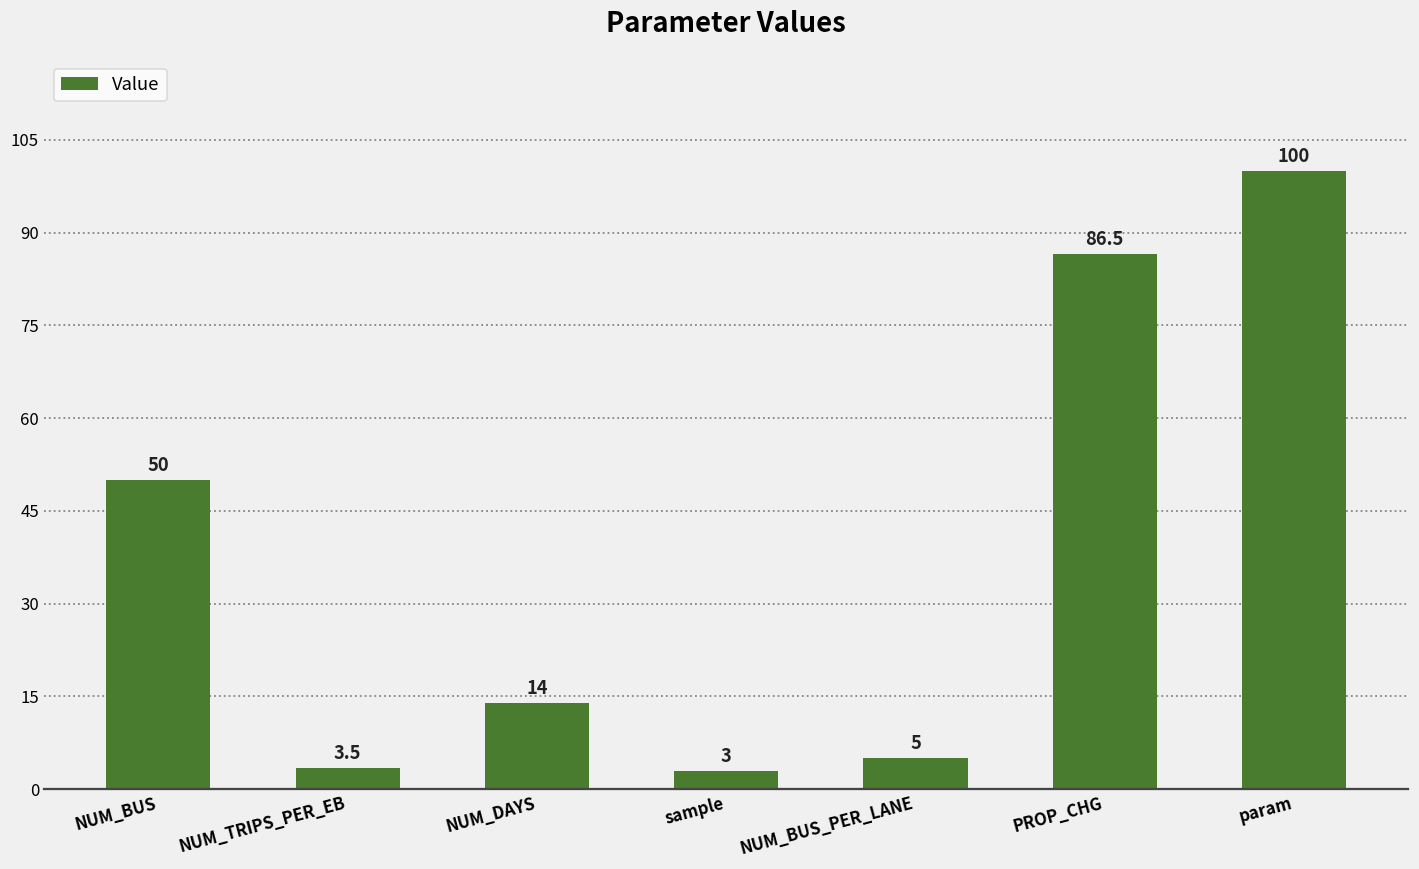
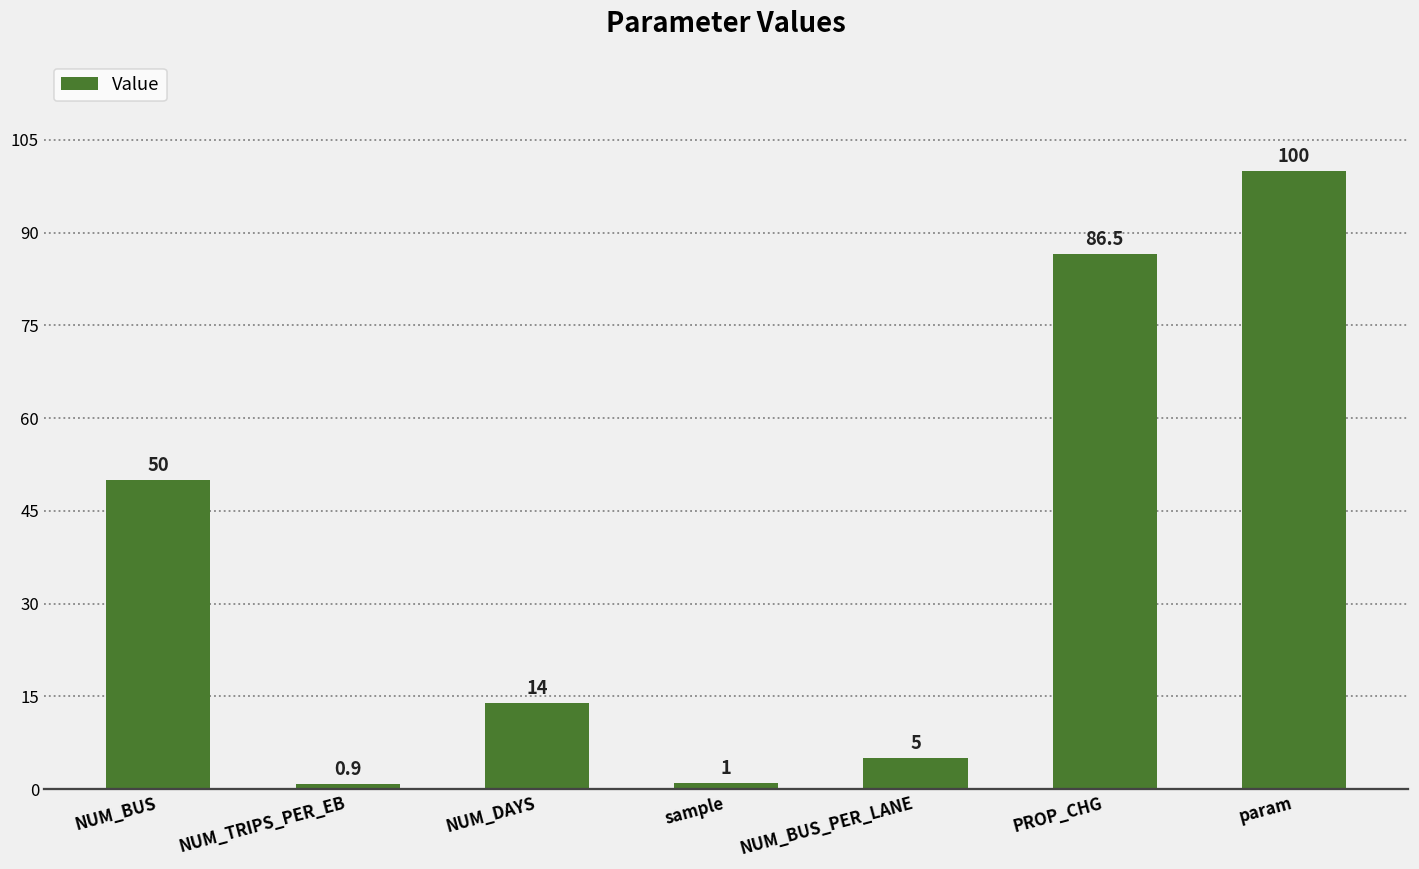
NUM_TRIPS_PER_EB: 3.5 -> 0.9
sample: 3 -> 1
